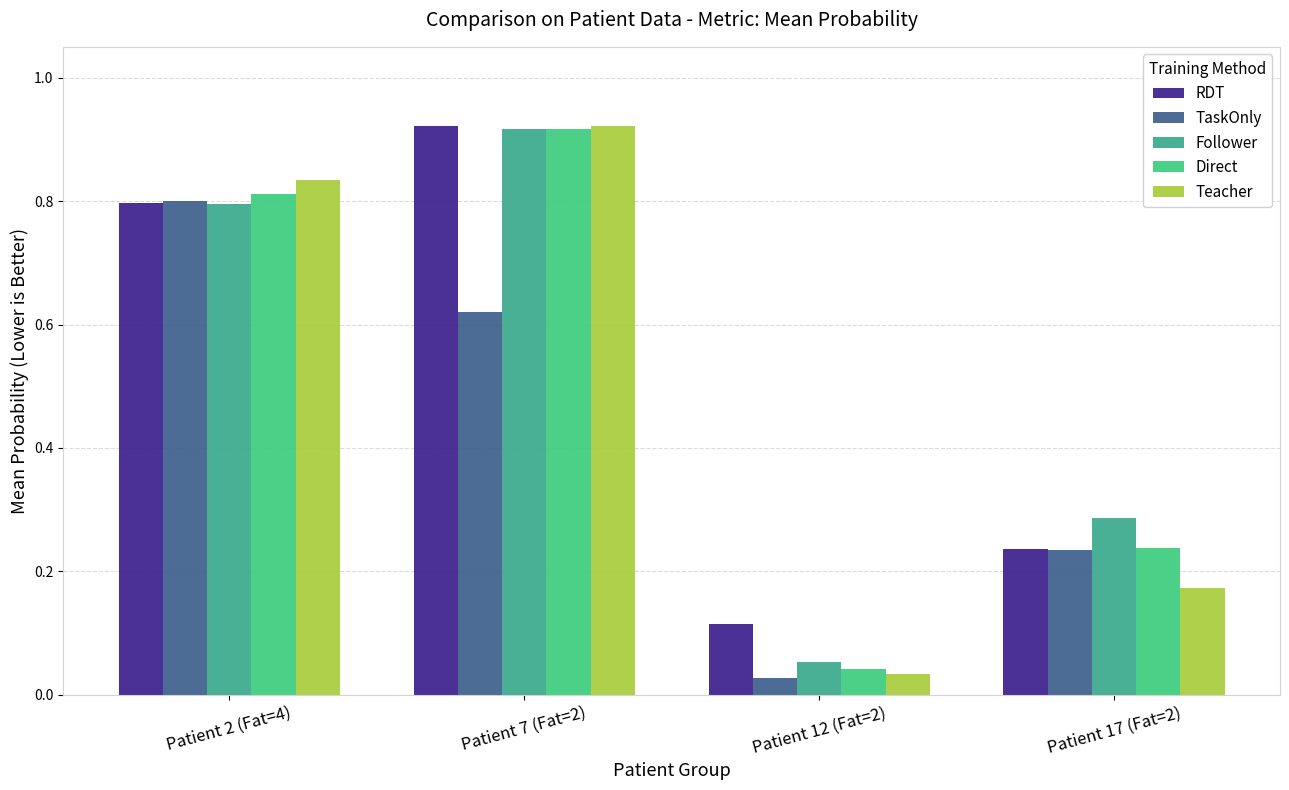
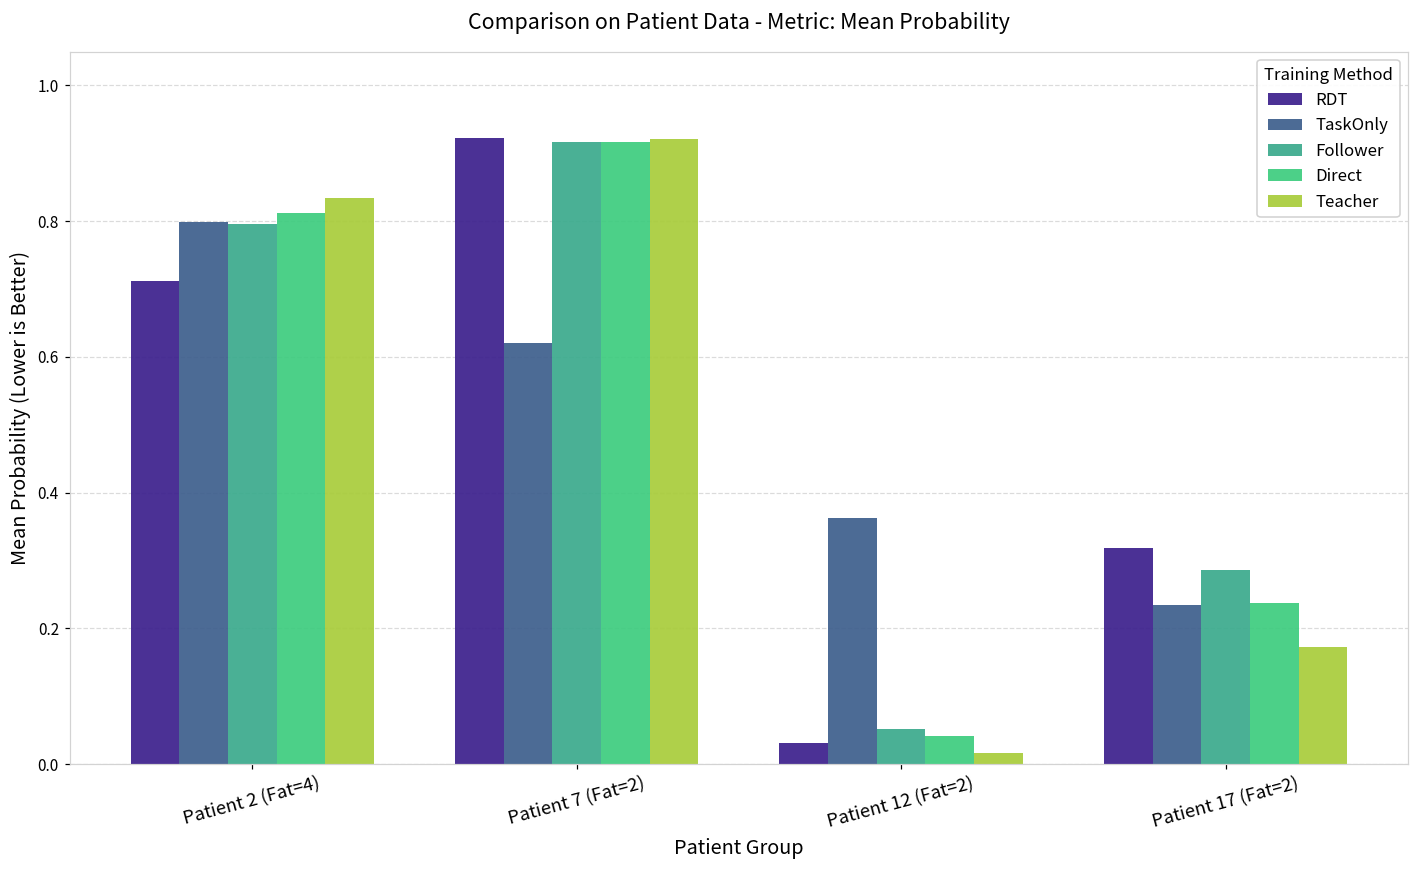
RDT, Patient 2 (Fat=4): 0.80 -> 0.71
RDT, Patient 12 (Fat=2): 0.11 -> 0.03
TaskOnly, Patient 12 (Fat=2): 0.03 -> 0.36
Teacher, Patient 12 (Fat=2): 0.03 -> 0.02
RDT, Patient 17 (Fat=2): 0.24 -> 0.32
